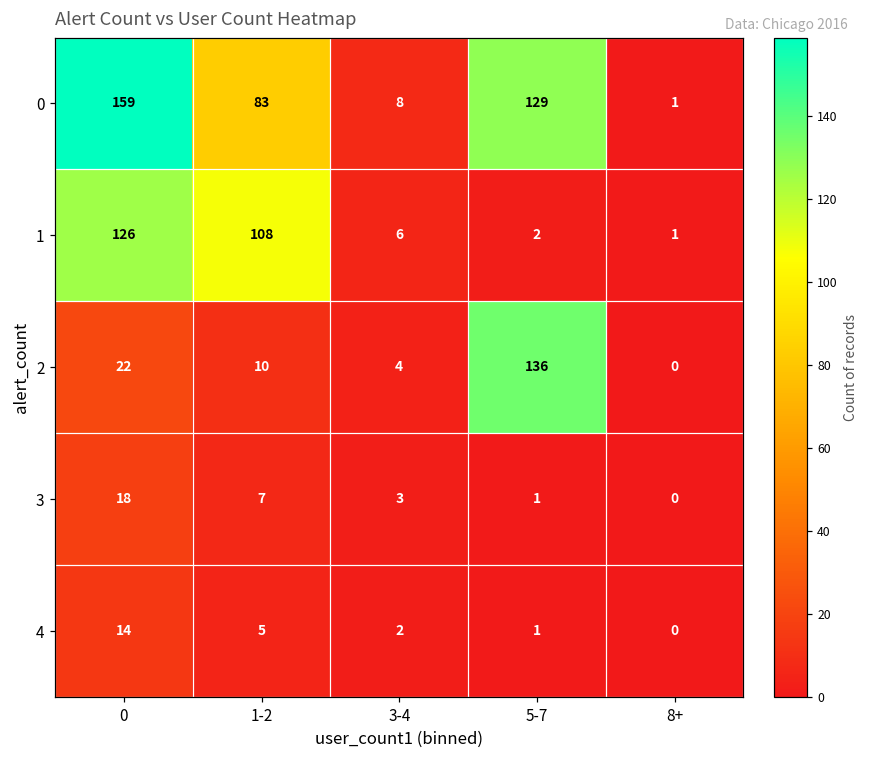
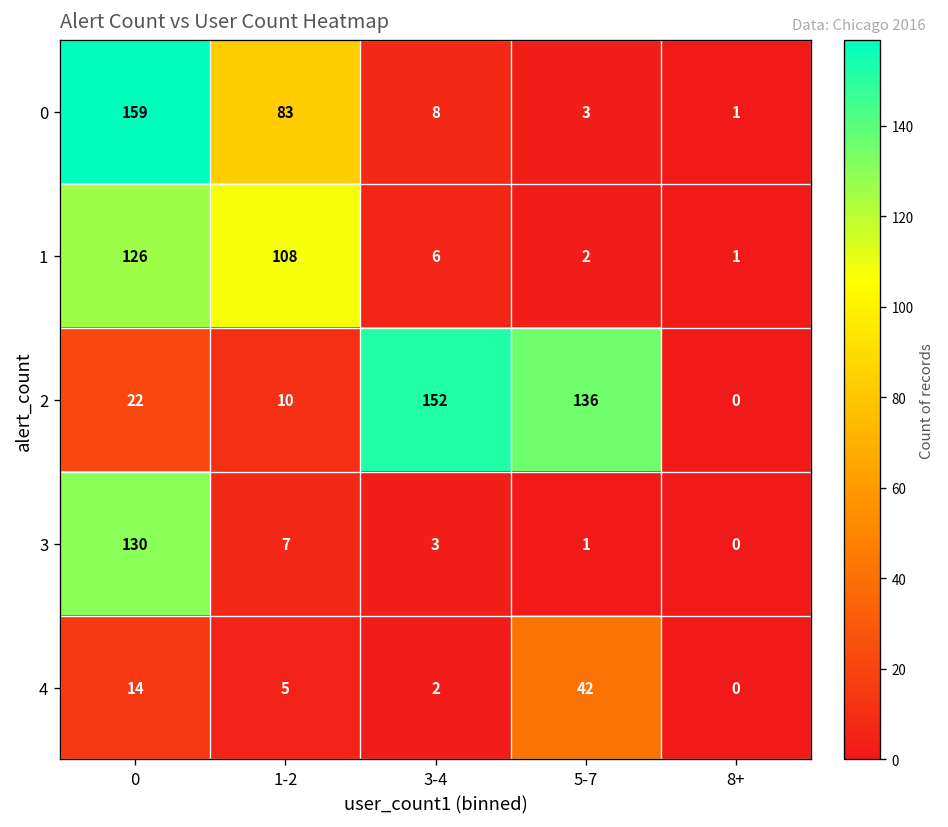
0, 5-7: 129 -> 3
2, 3-4: 4 -> 152
3, 0: 18 -> 130
4, 5-7: 1 -> 42
